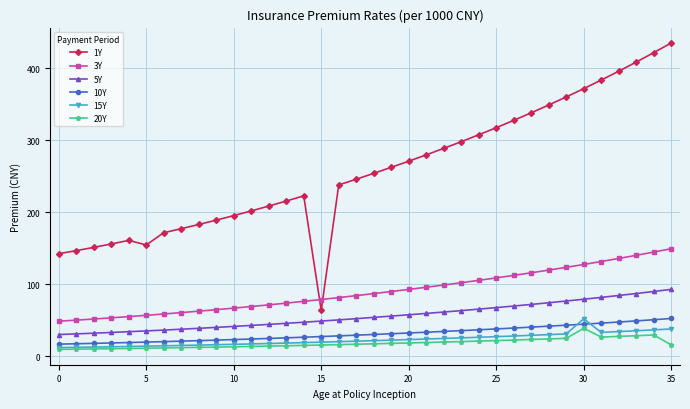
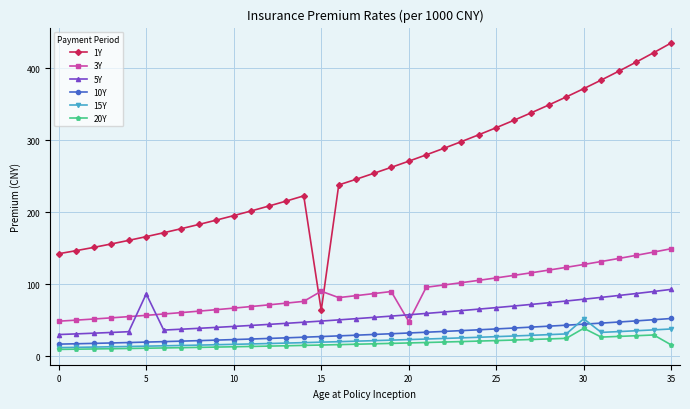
1Y, 5: 150 -> 170
5Y, 5: 40 -> 90
3Y, 15: 80 -> 90
3Y, 20: 90 -> 50
